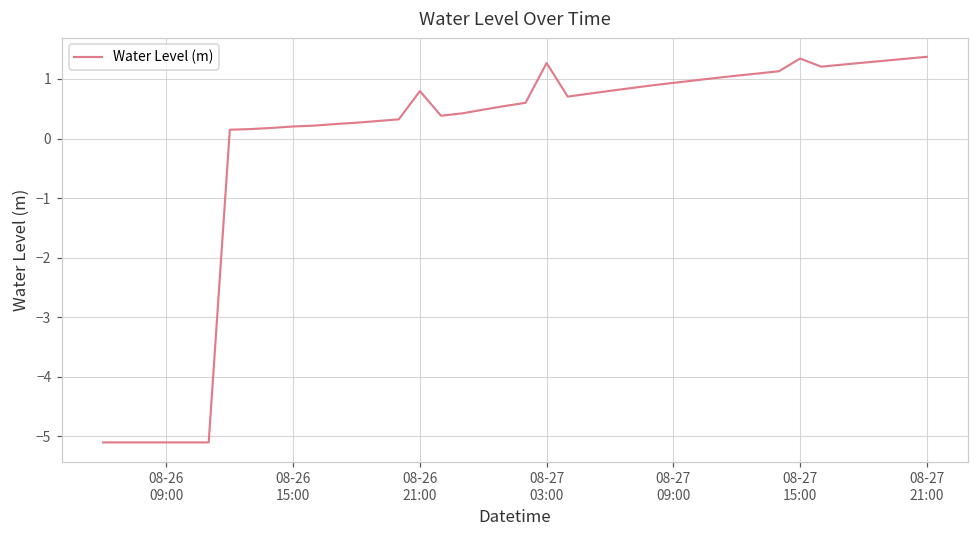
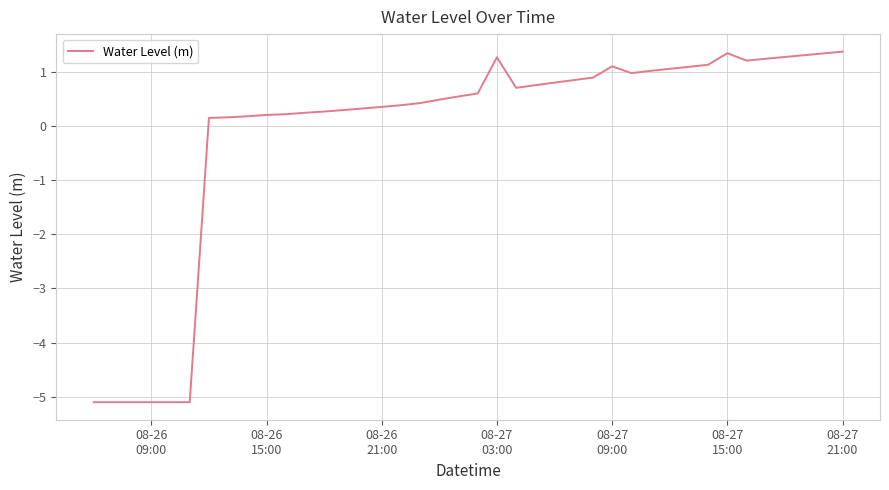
08-26 21:00: 0.8 -> 0.4
08-27 09:00: 0.9 -> 1.1
